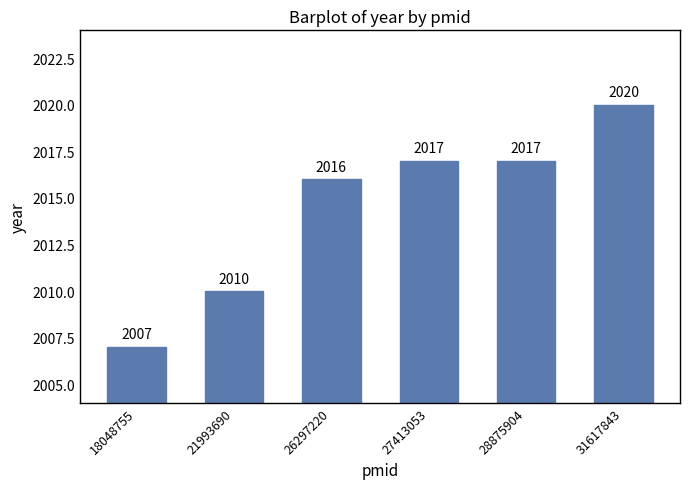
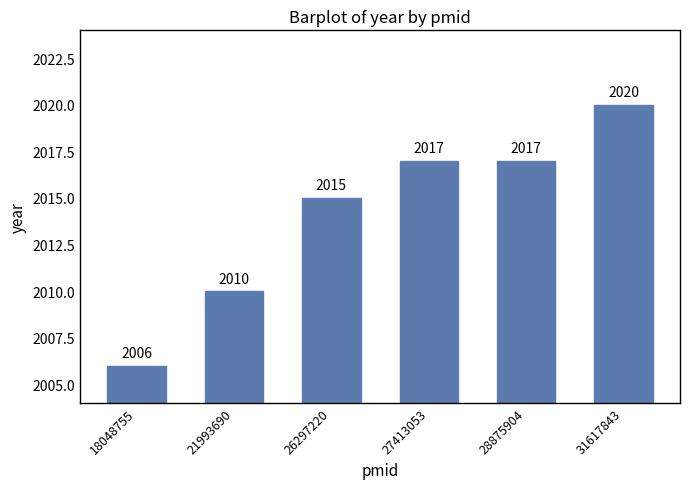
18048755: 2007 -> 2006
26297220: 2016 -> 2015
